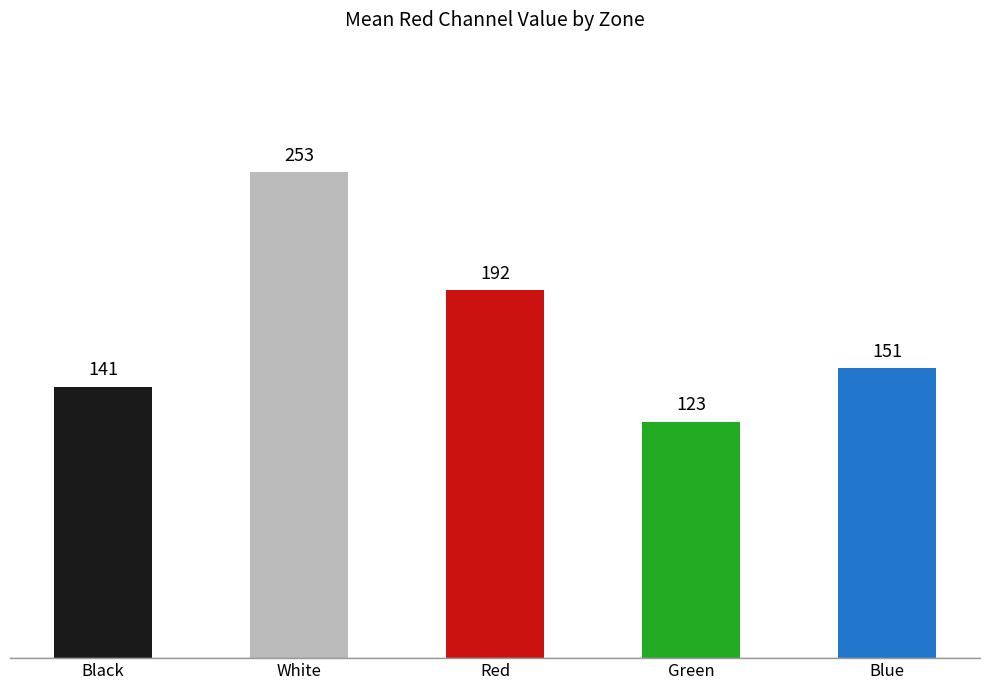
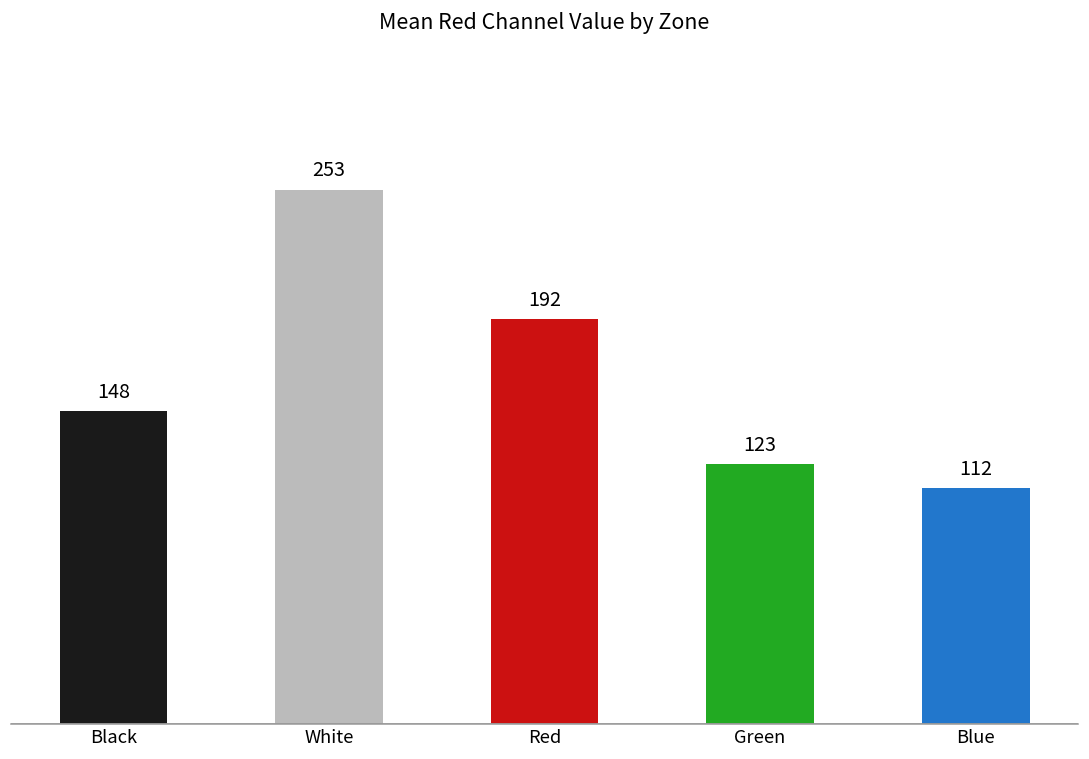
Black: 141 -> 148
Blue: 151 -> 112
